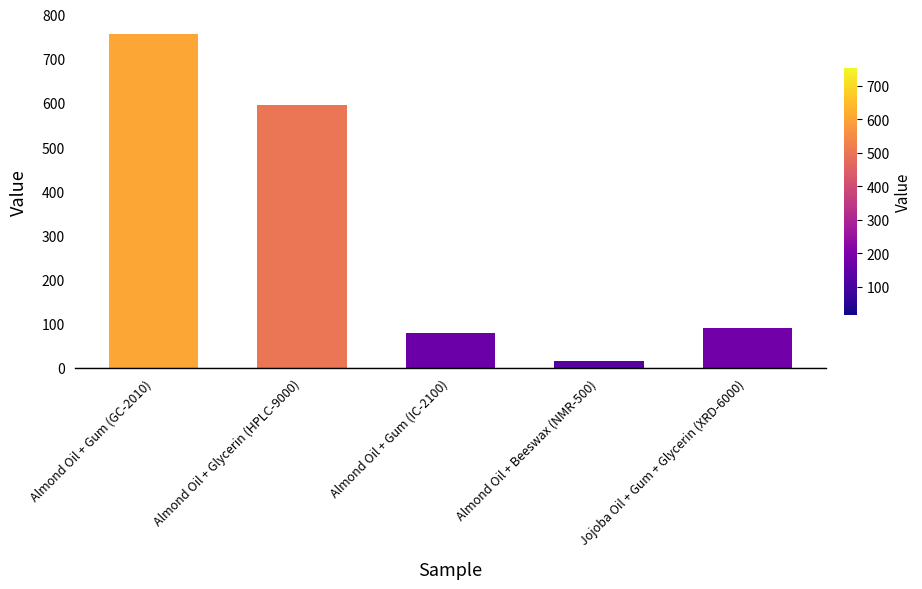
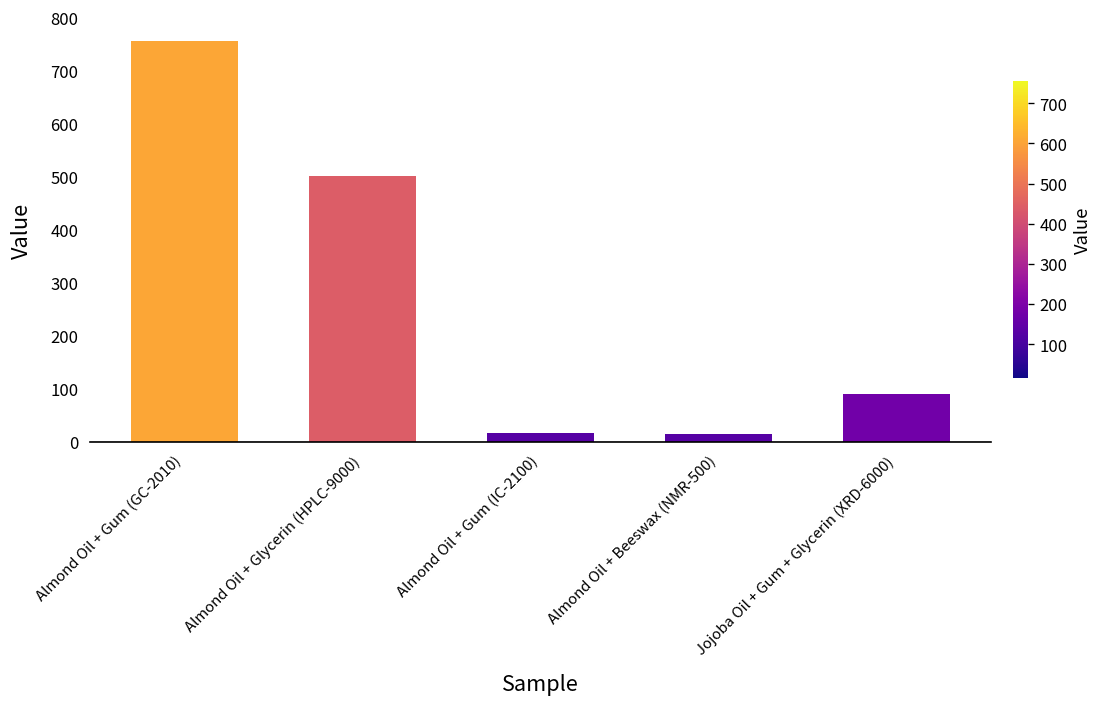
Almond Oil + Glycerin (HPLC-9000): 600 -> 500
Almond Oil + Gum (IC-2100): 80 -> 20
